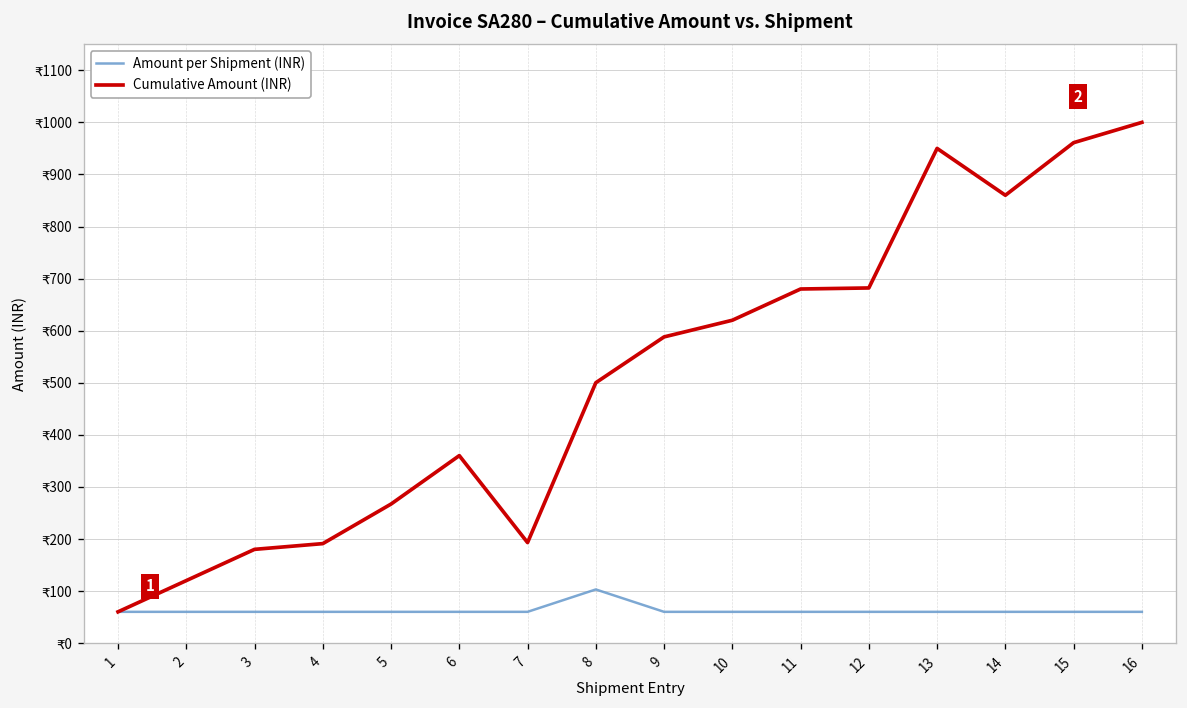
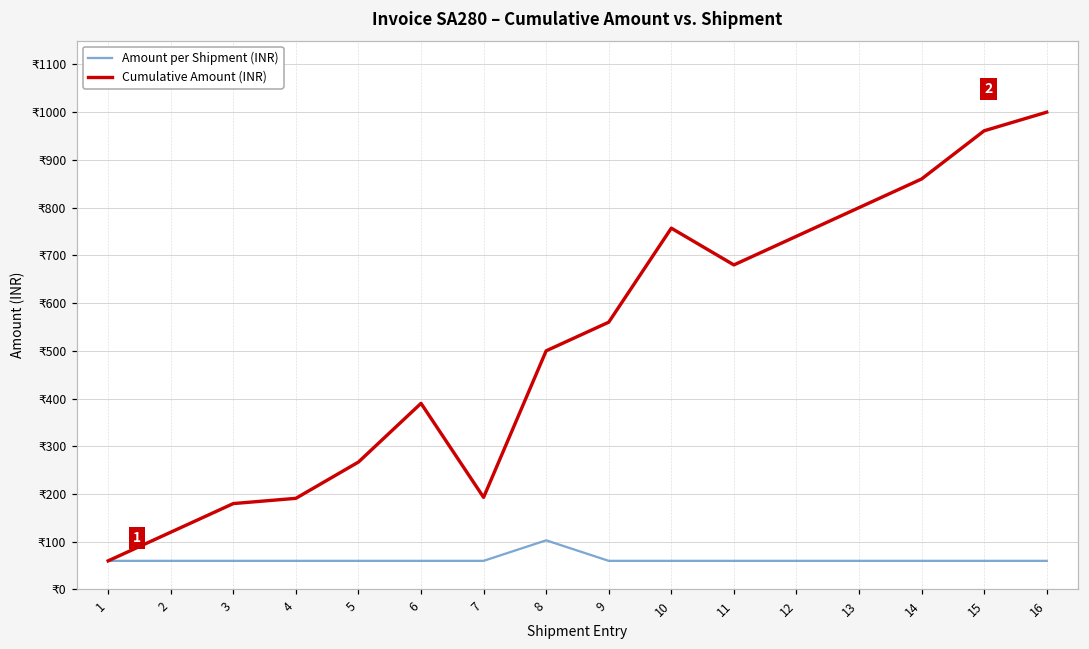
Cumulative Amount (INR), 6: ₹360 -> ₹390
Cumulative Amount (INR), 9: ₹590 -> ₹560
Cumulative Amount (INR), 10: ₹620 -> ₹760
Cumulative Amount (INR), 12: ₹680 -> ₹740
Cumulative Amount (INR), 13: ₹950 -> ₹800
